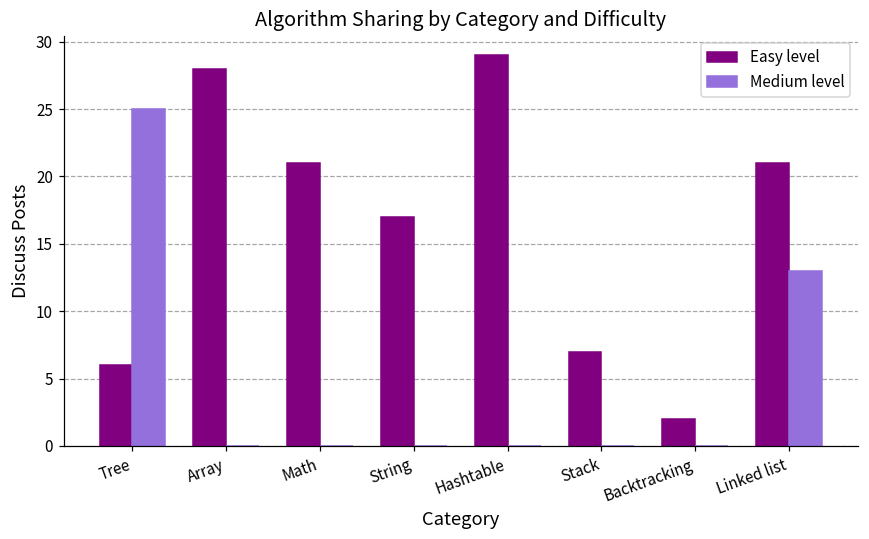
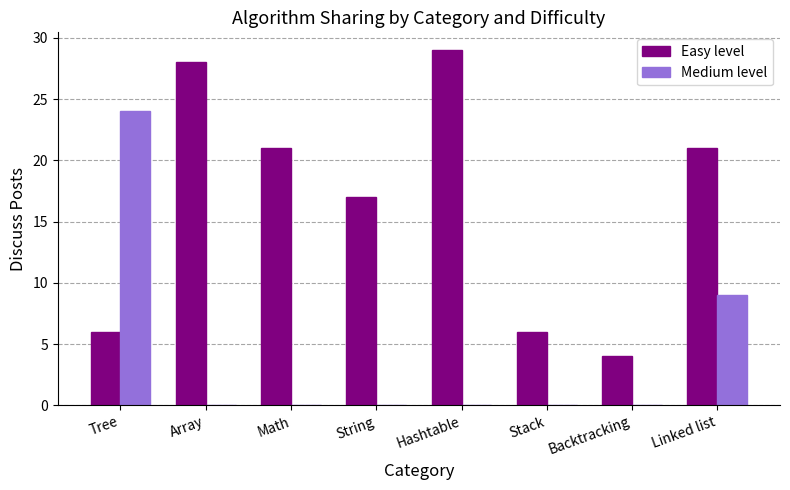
Medium level, Tree: 25 -> 24
Easy level, Stack: 7 -> 6
Easy level, Backtracking: 2 -> 4
Medium level, Linked list: 13 -> 9
